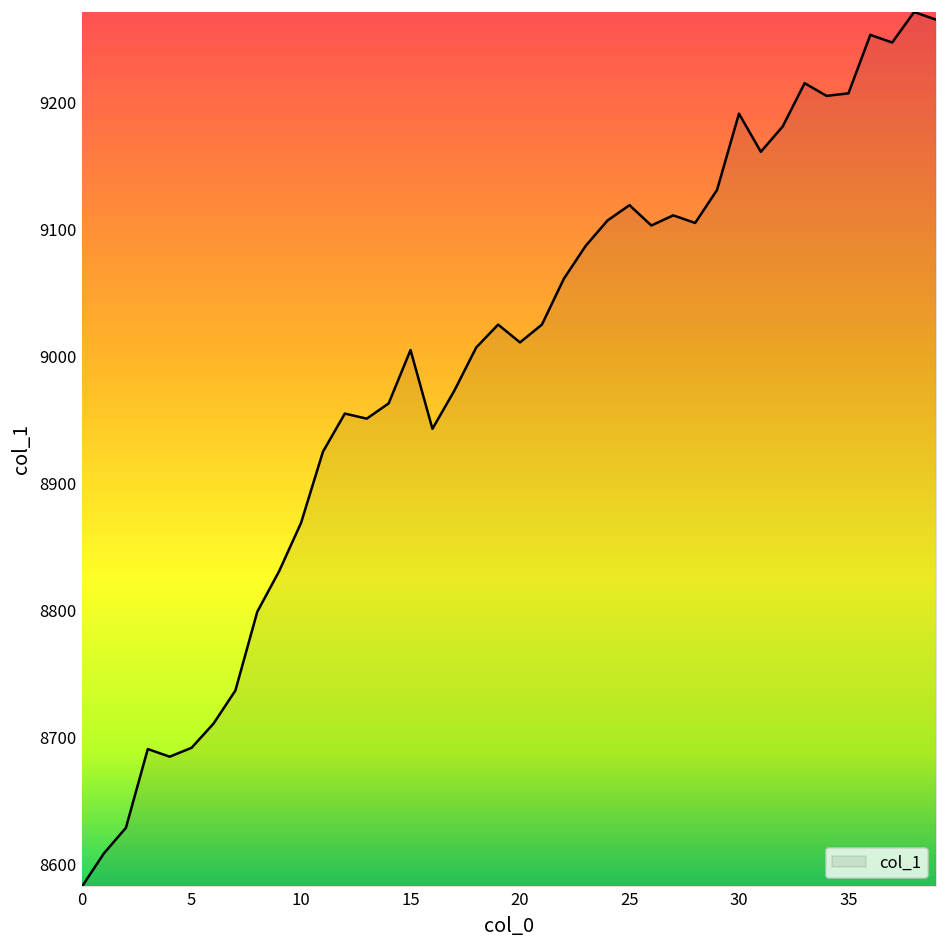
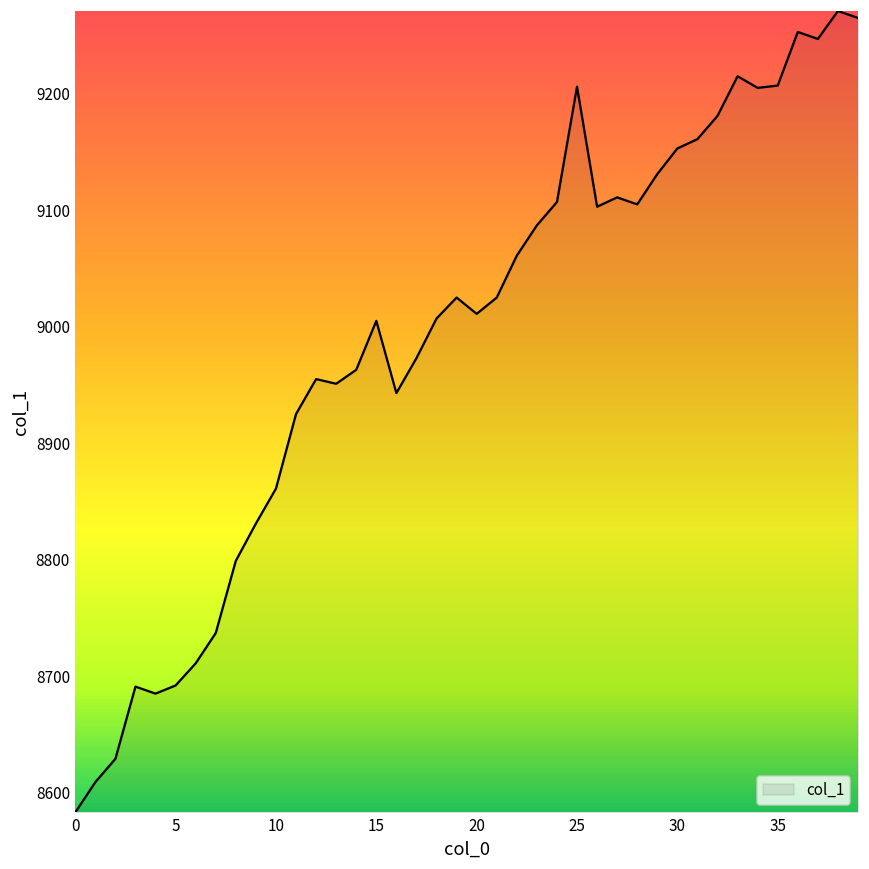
10: 8869 -> 8861
25: 9119 -> 9206
30: 9191 -> 9153
